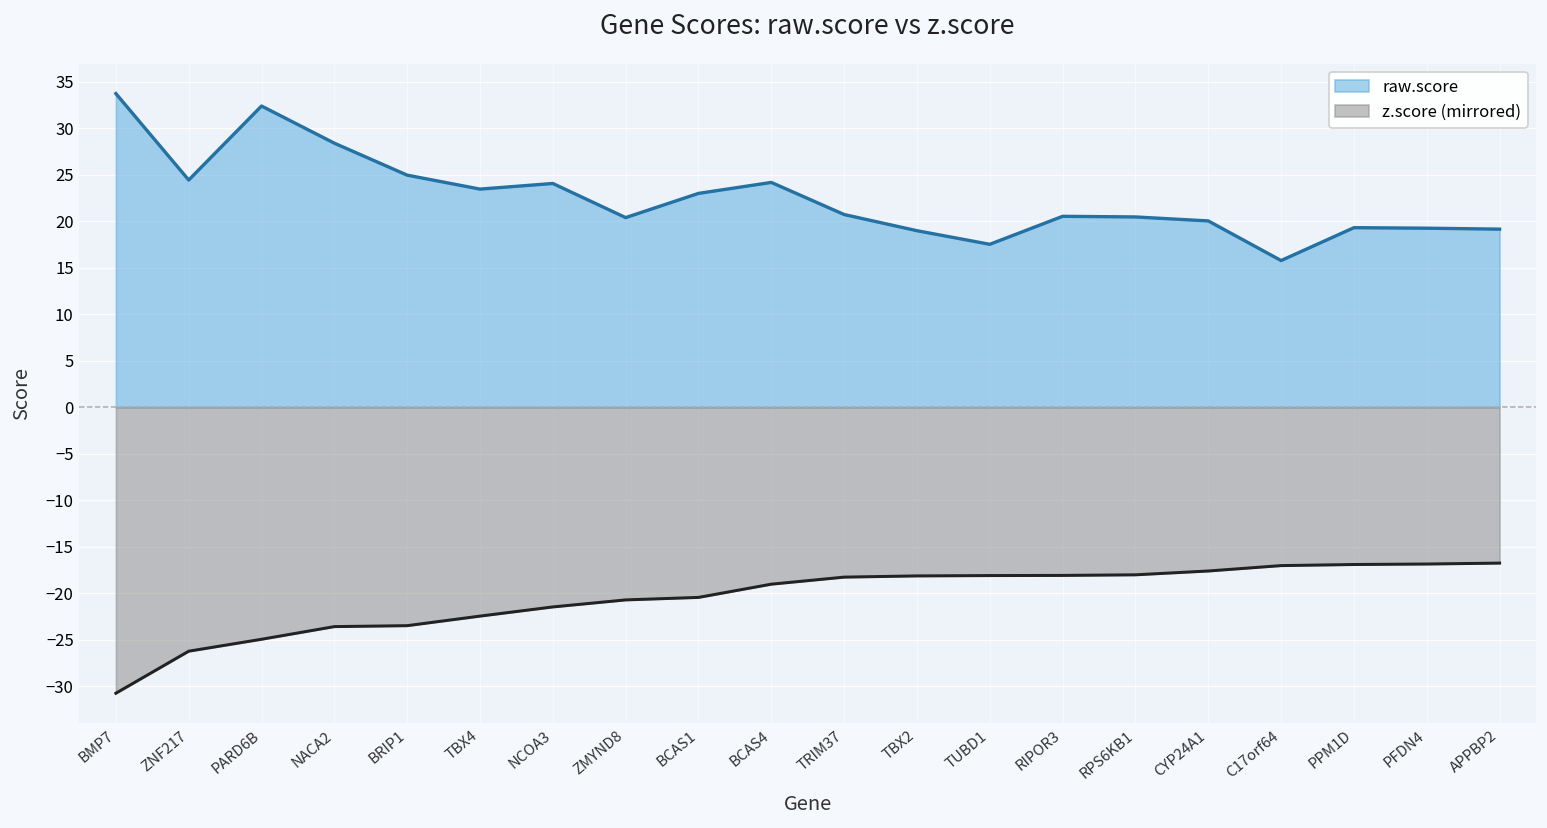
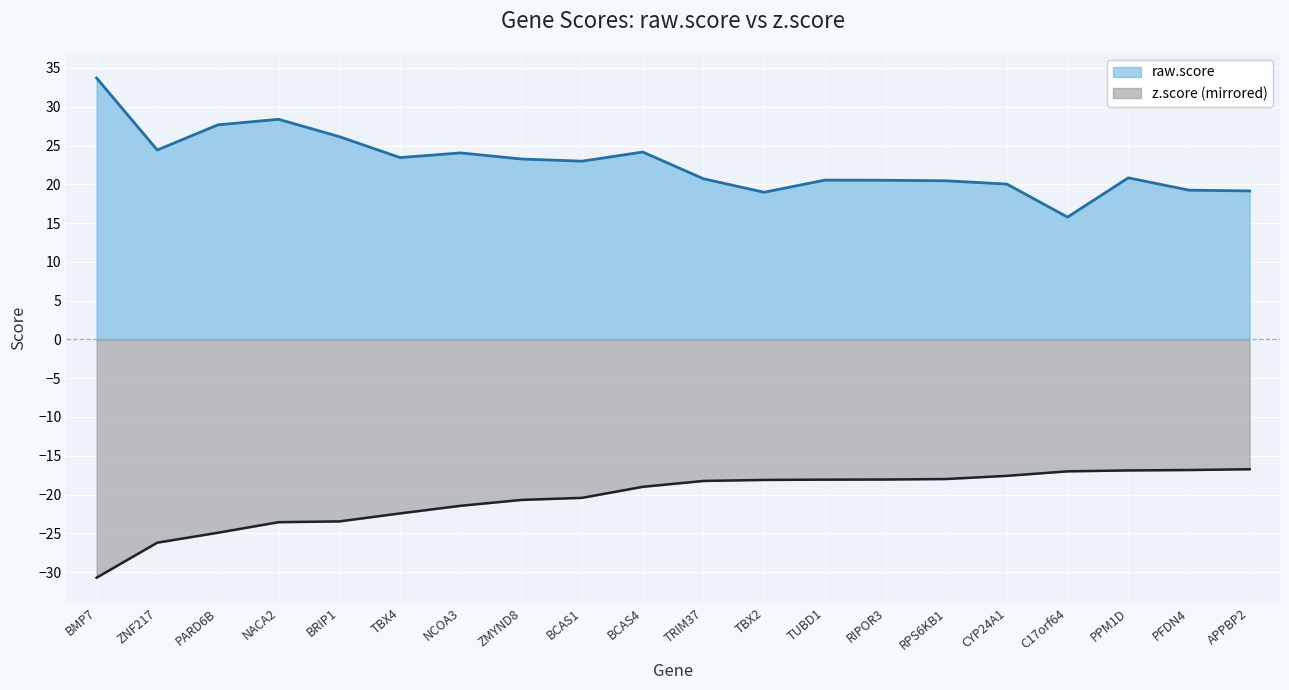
raw.score, PARD6B: 32 -> 28
raw.score, BRIP1: 25 -> 26
raw.score, ZMYND8: 20 -> 23
raw.score, TUBD1: 18 -> 21
raw.score, PPM1D: 19 -> 21
